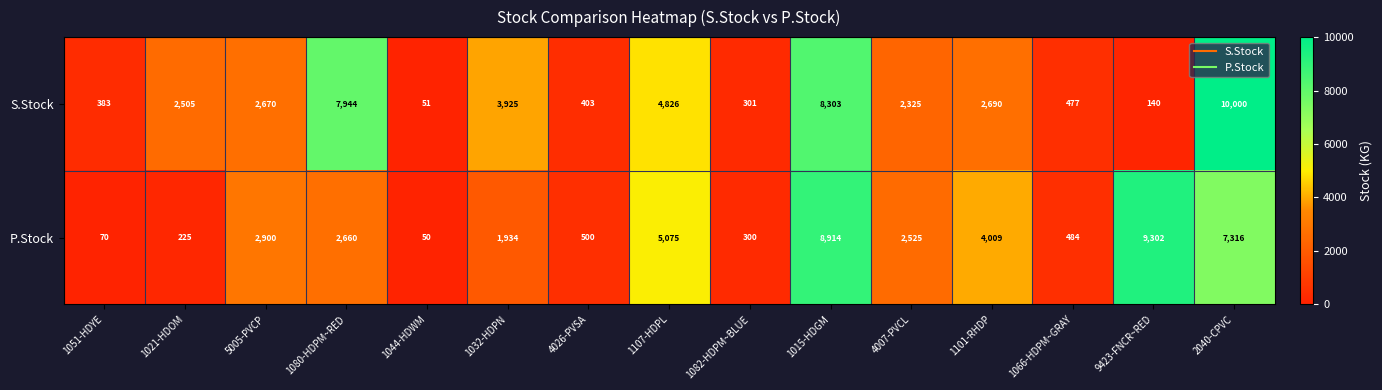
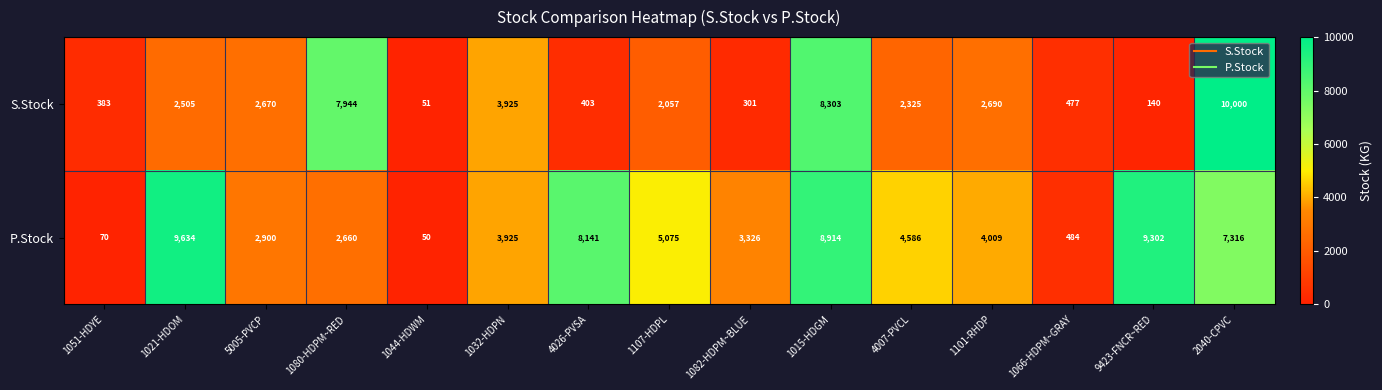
S.Stock, 1107-HDPL: 4,826 -> 2,057
P.Stock, 1021-HDOM: 225 -> 9,634
P.Stock, 1032-HDPN: 1,934 -> 3,925
P.Stock, 4026-PVSA: 500 -> 8,141
P.Stock, 1082-HDPM~BLUE: 300 -> 3,326
P.Stock, 4007-PVCL: 2,525 -> 4,586
